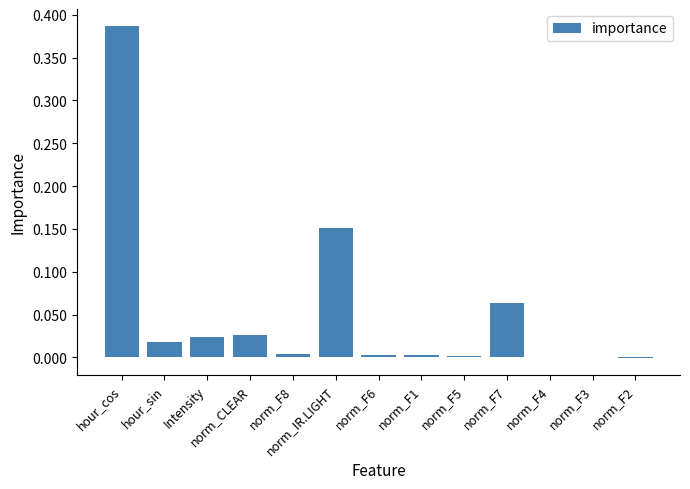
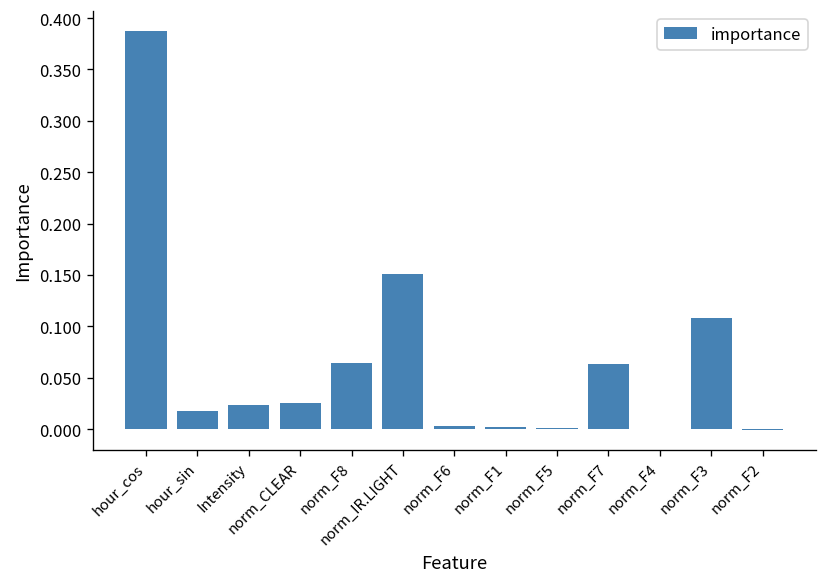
norm_F8: 0.00 -> 0.06
norm_F3: 0.00 -> 0.11
